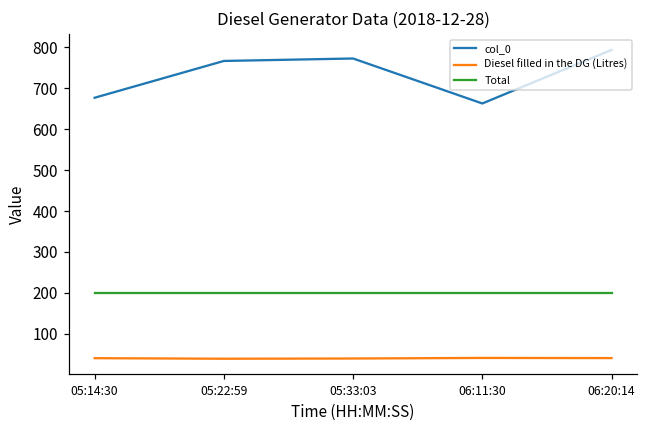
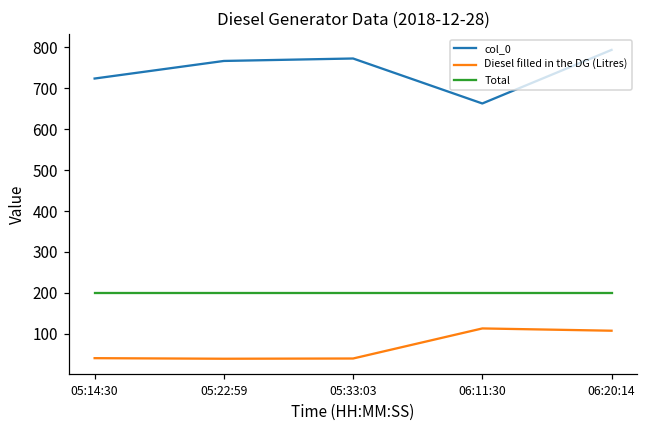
col_0, 05:14:30: 680 -> 720
Diesel filled in the DG (Litres), 06:11:30: 40 -> 110
Diesel filled in the DG (Litres), 06:20:14: 40 -> 110
